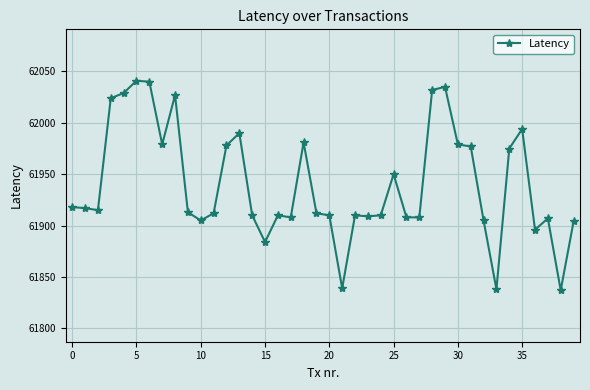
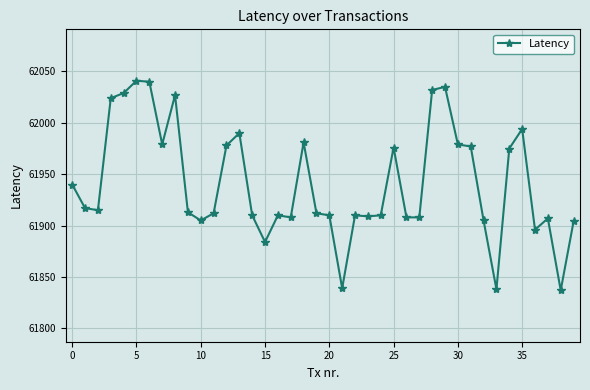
0: 61918 -> 61940
25: 61950 -> 61976
